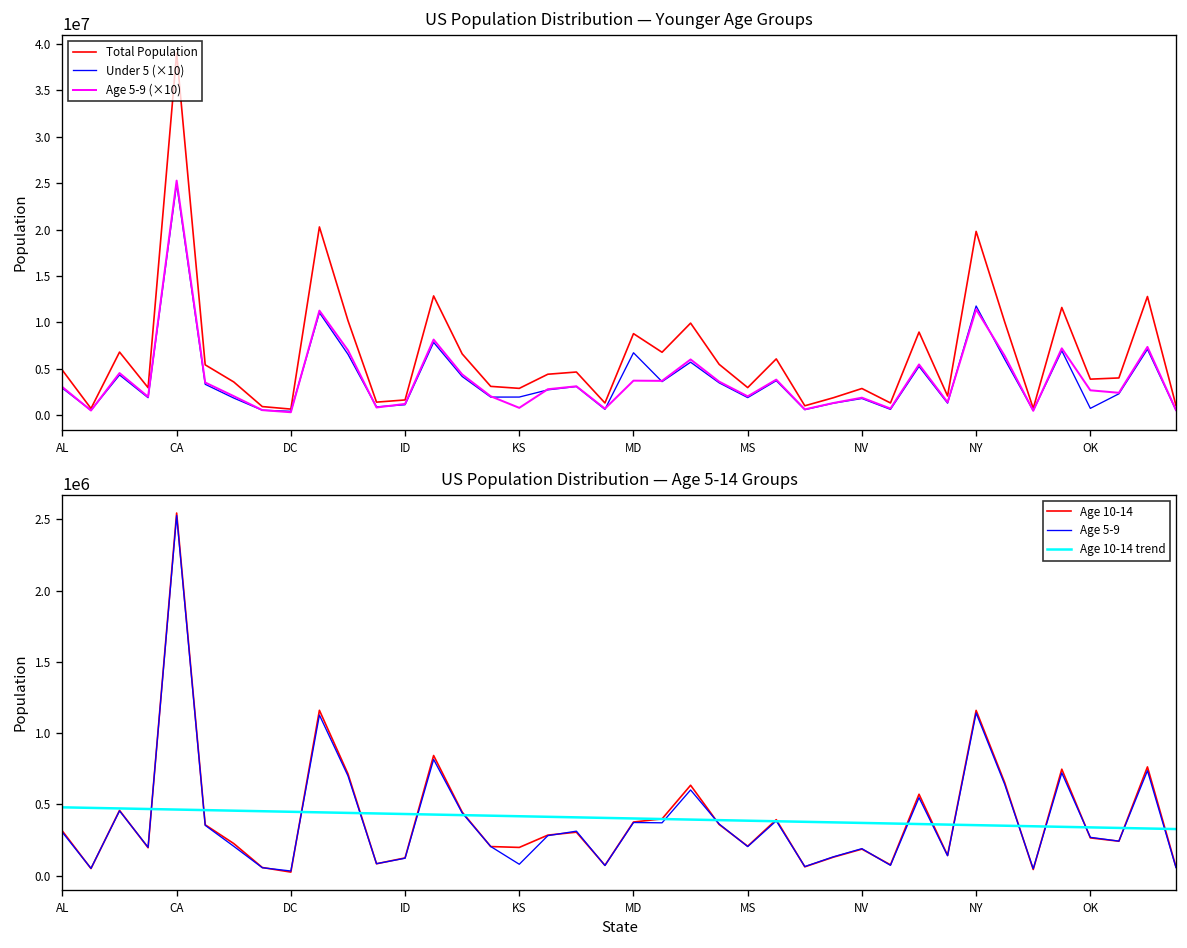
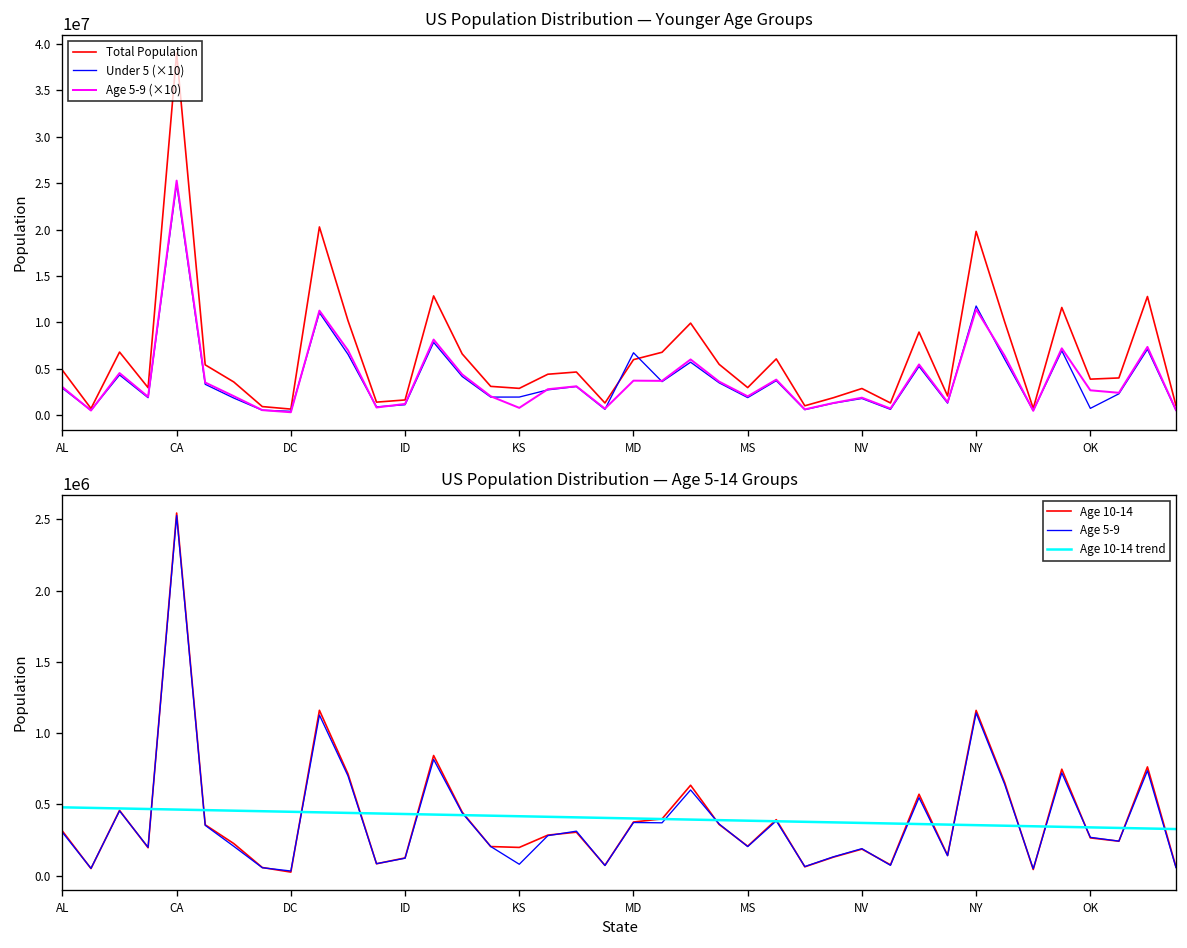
US Population Distribution — Younger Age Groups, Total Population, MD: 9000000 -> 6000000
